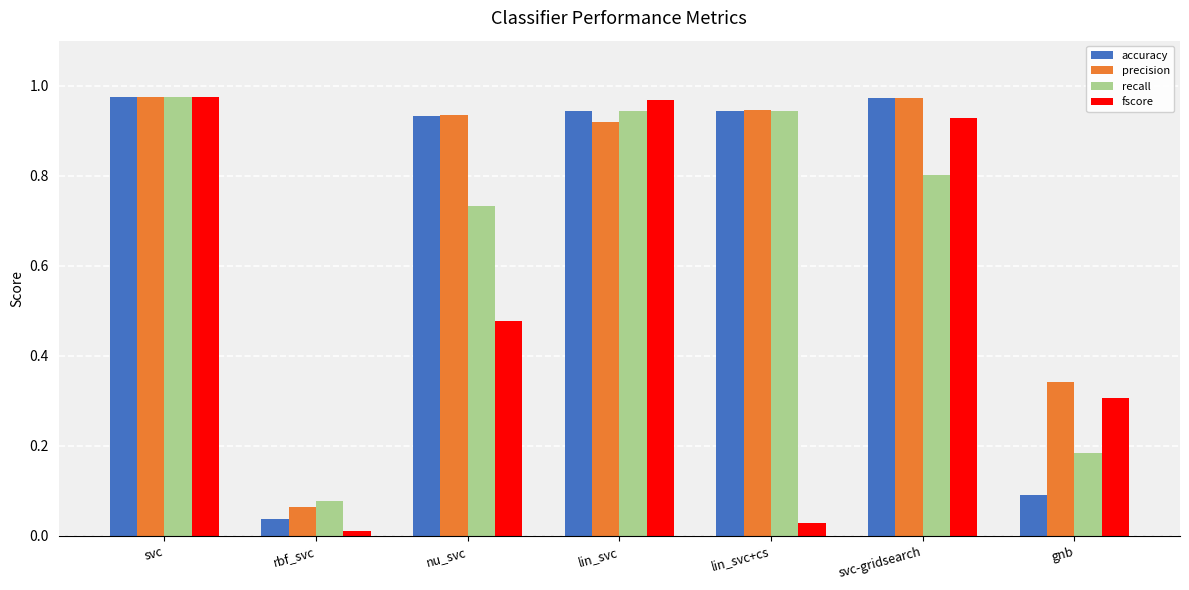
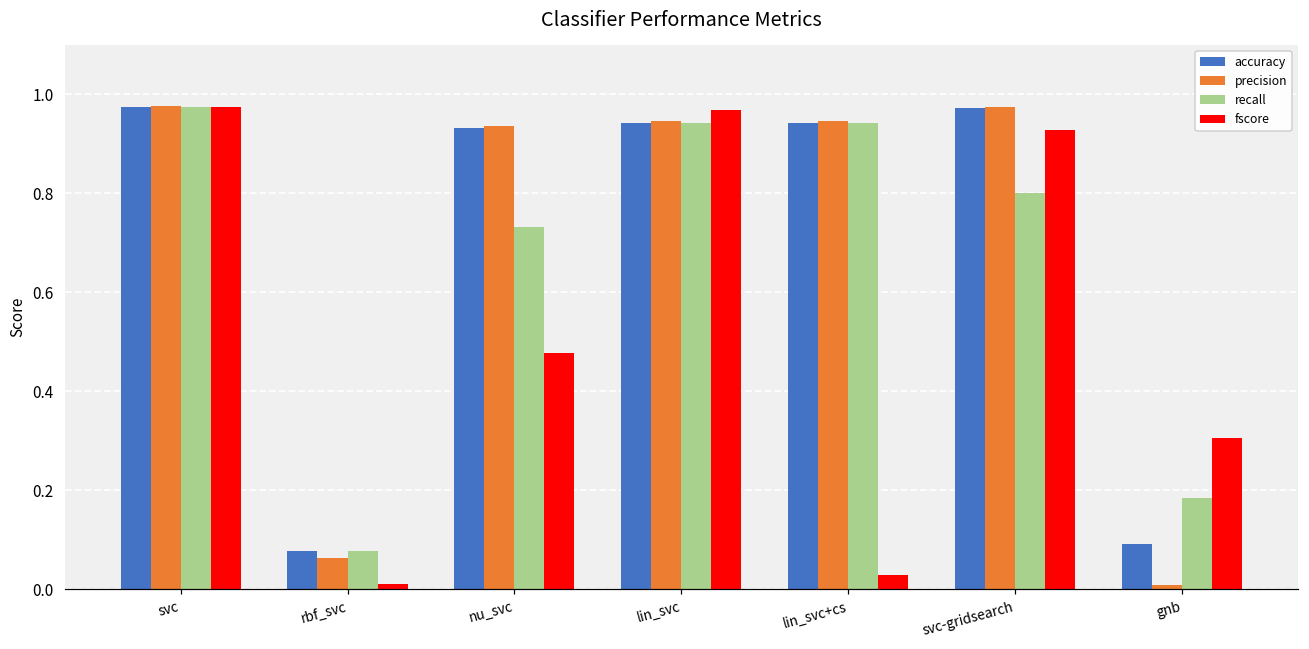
accuracy, rbf_svc: 0.04 -> 0.08
precision, lin_svc: 0.92 -> 0.95
precision, gnb: 0.34 -> 0.01
